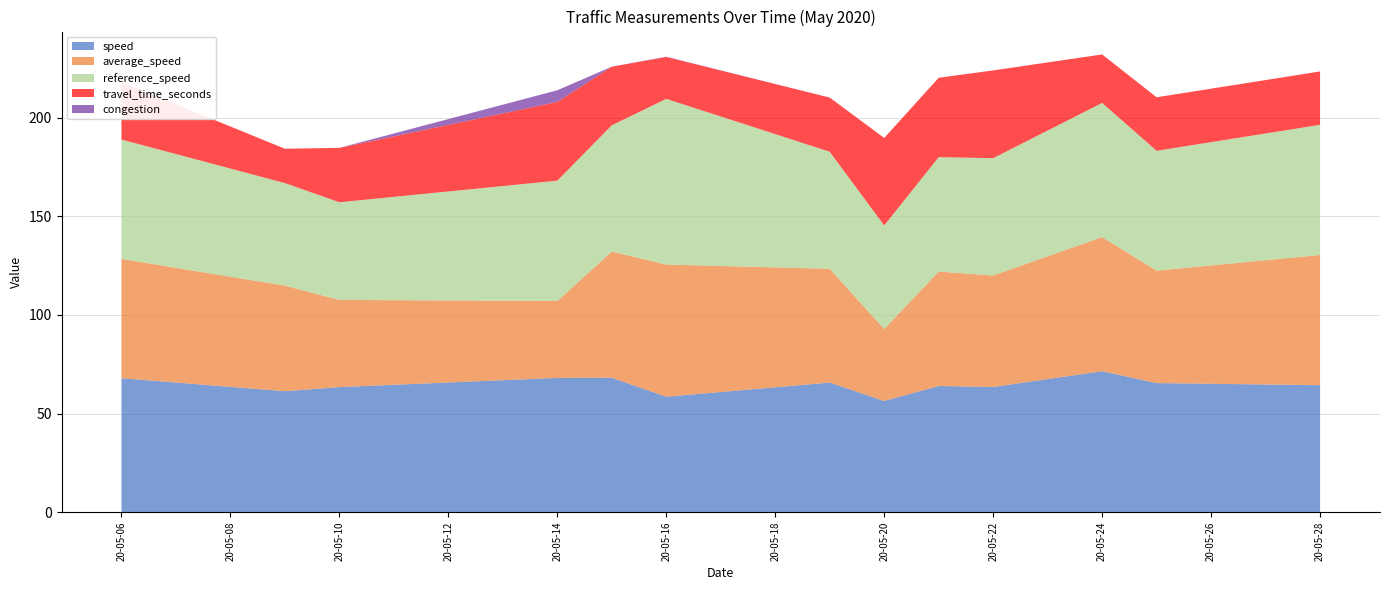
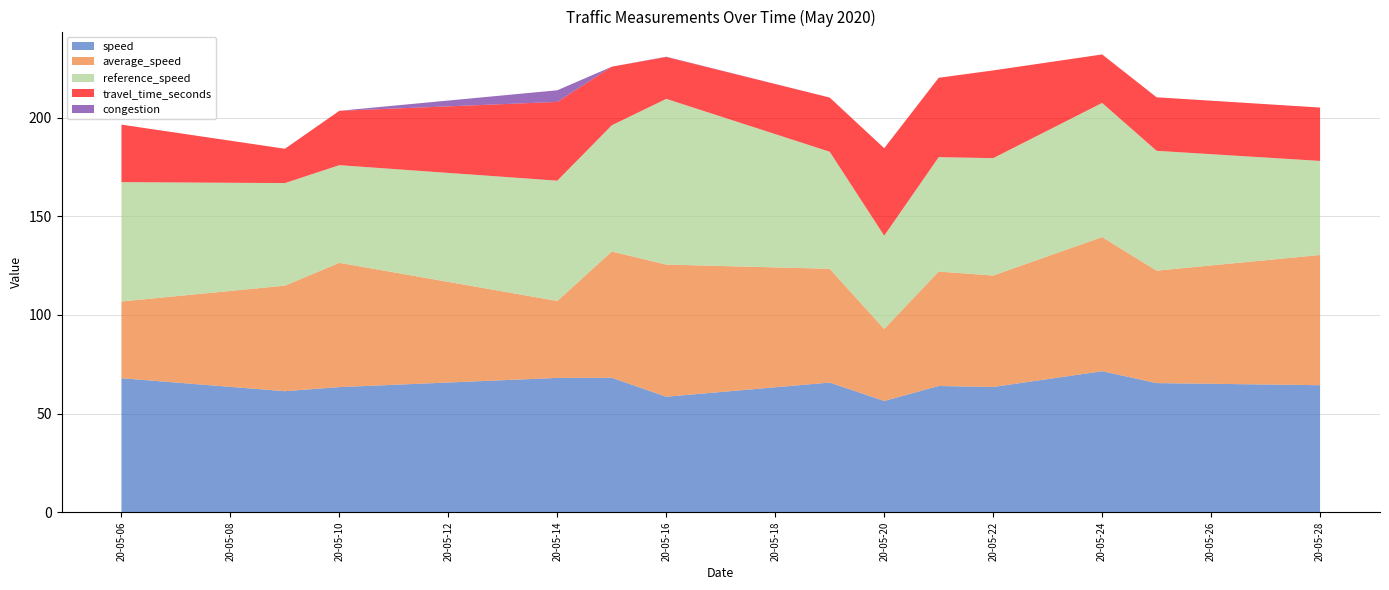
average_speed, 20-05-06: 61 -> 39
average_speed, 20-05-10: 44 -> 63
reference_speed, 20-05-20: 53 -> 47
reference_speed, 20-05-28: 66 -> 48
